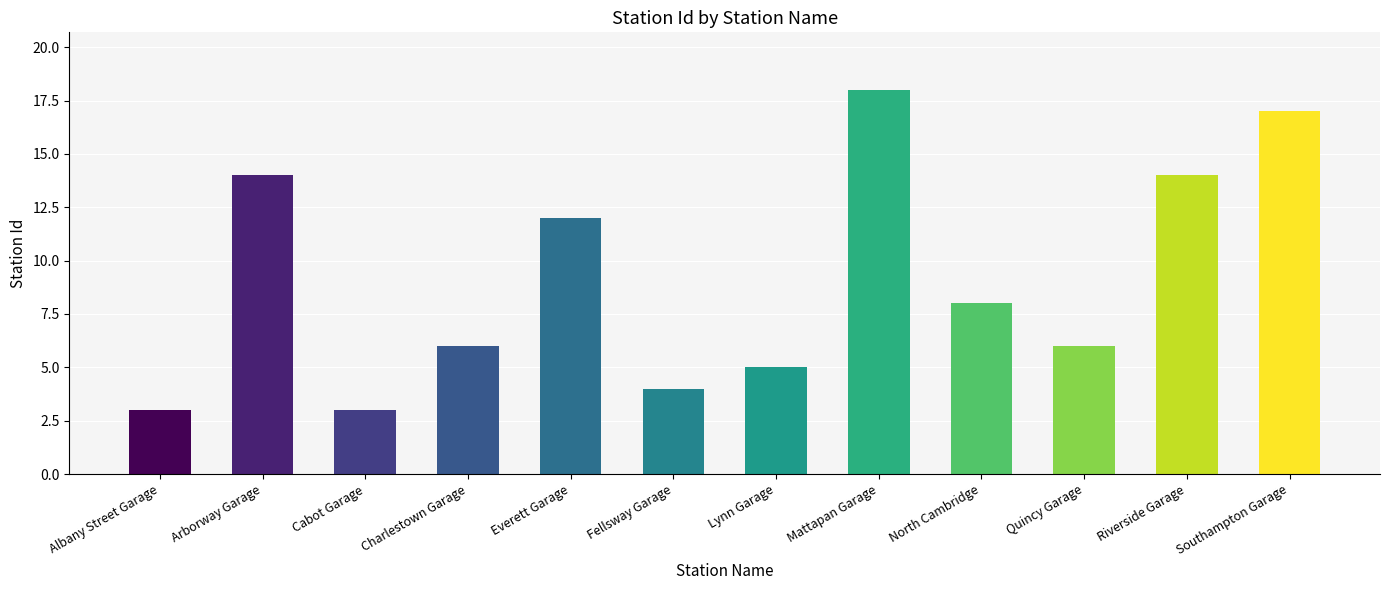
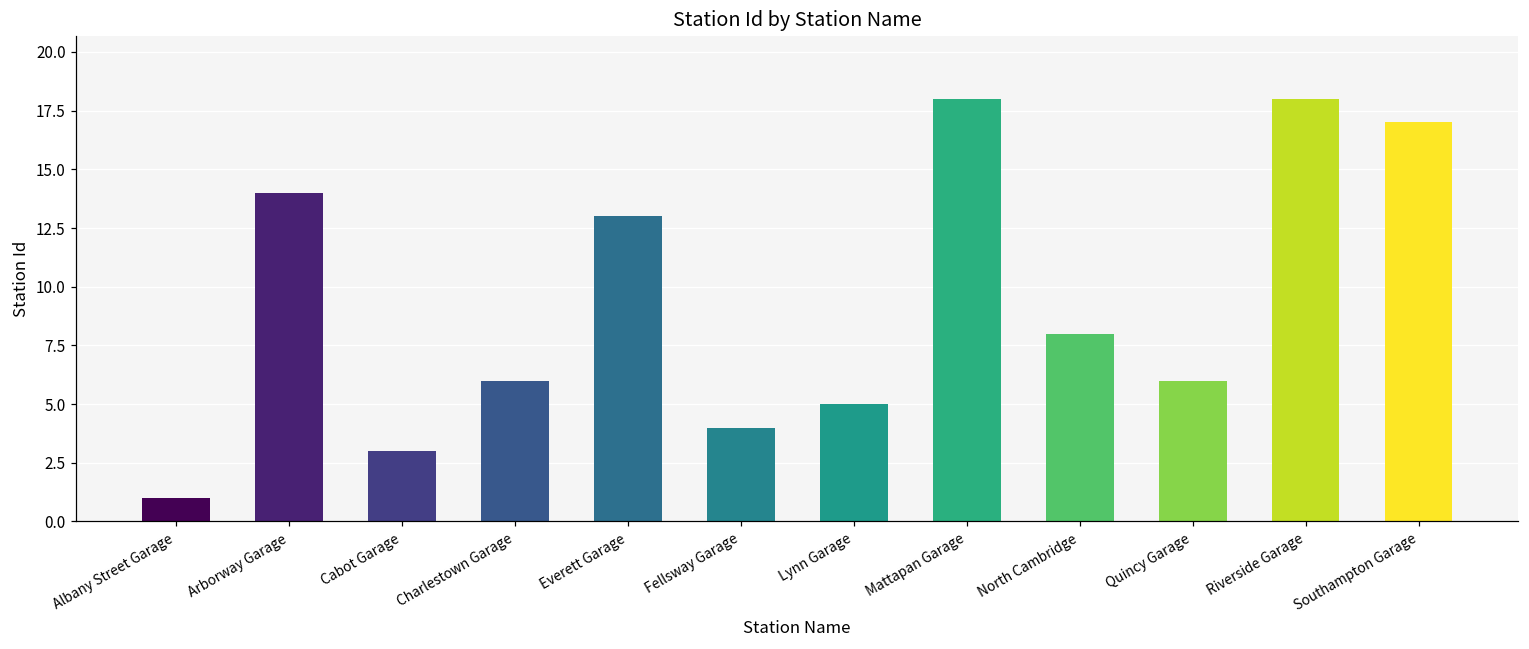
Albany Street Garage: 3 -> 1
Everett Garage: 12 -> 13
Riverside Garage: 14 -> 18
